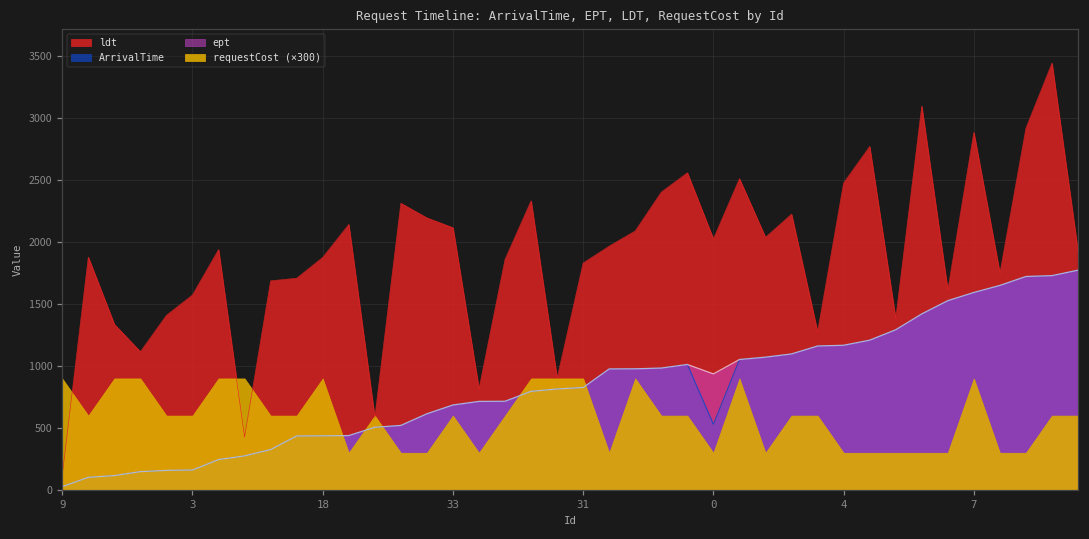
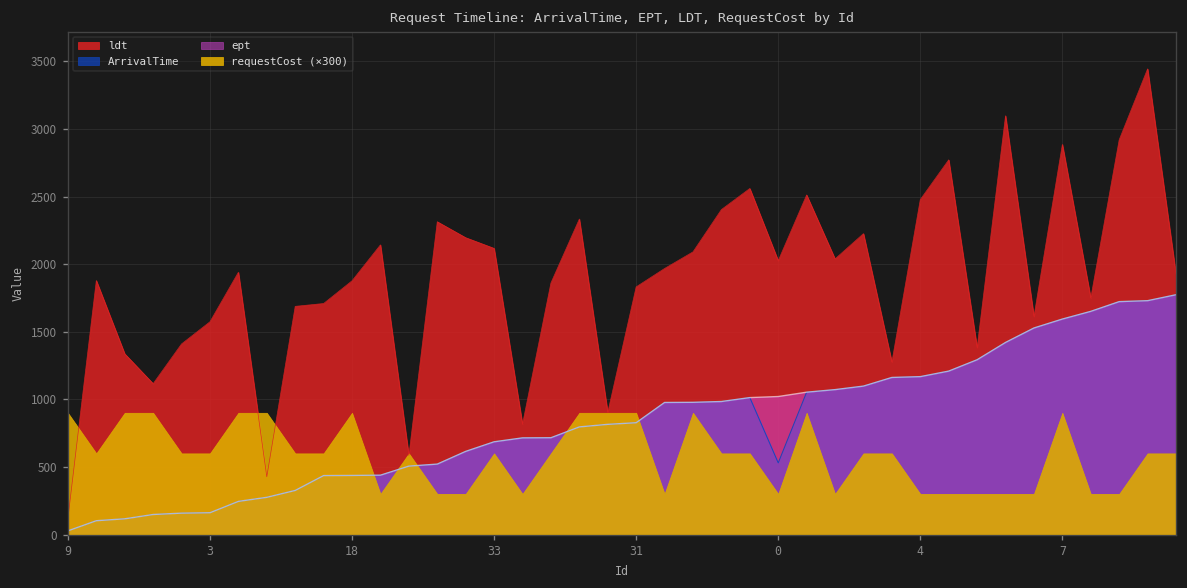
ept, 0: 940 -> 1020
